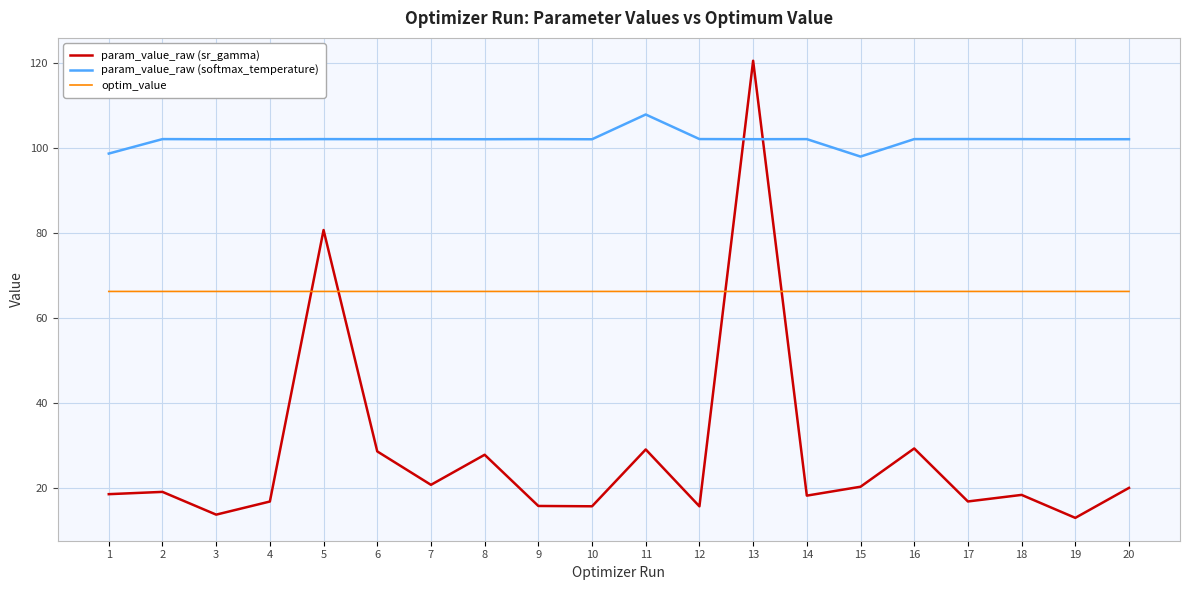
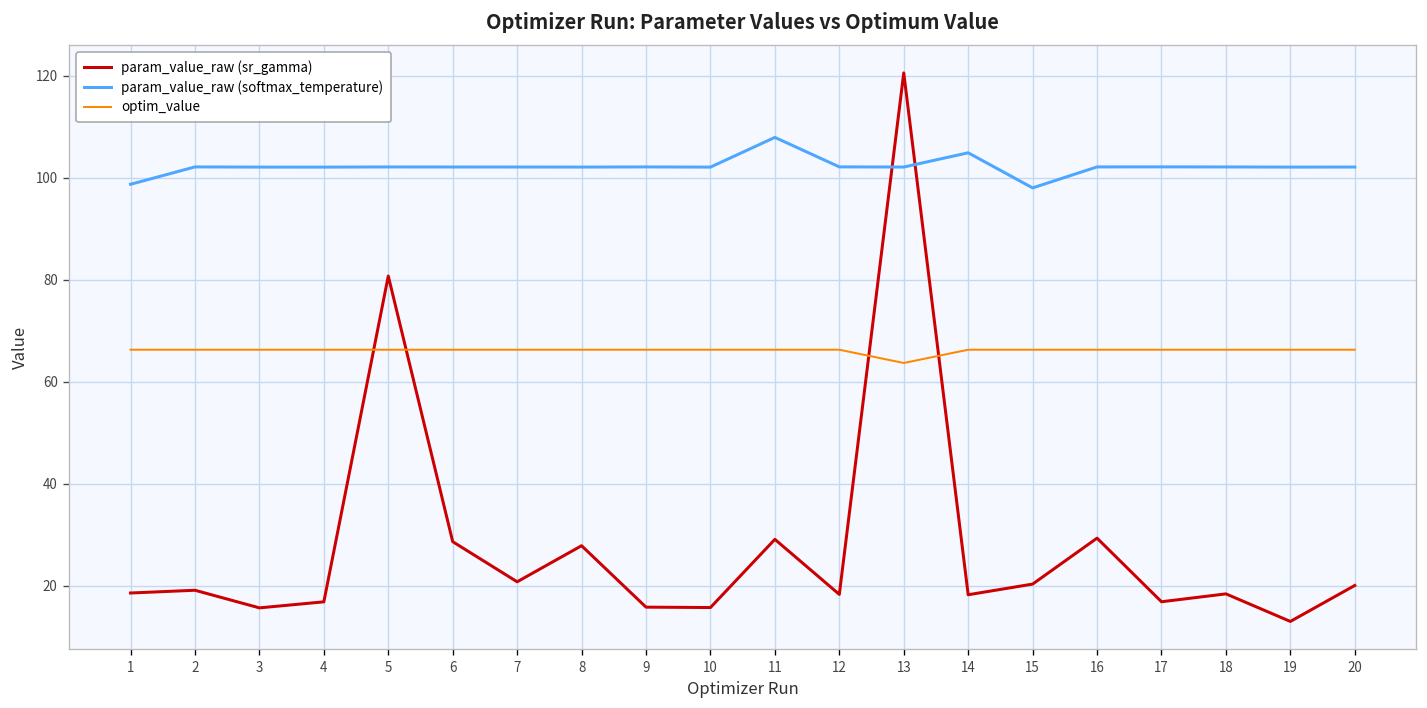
param_value_raw (sr_gamma), 3: 14 -> 16
param_value_raw (sr_gamma), 12: 16 -> 18
optim_value, 13: 66 -> 64
param_value_raw (softmax_temperature), 14: 102 -> 105
